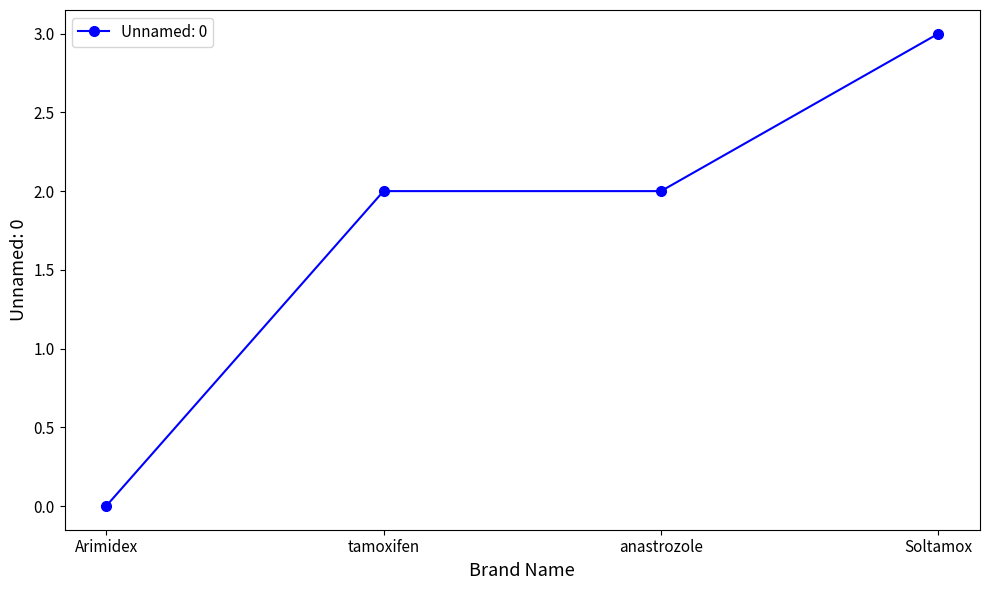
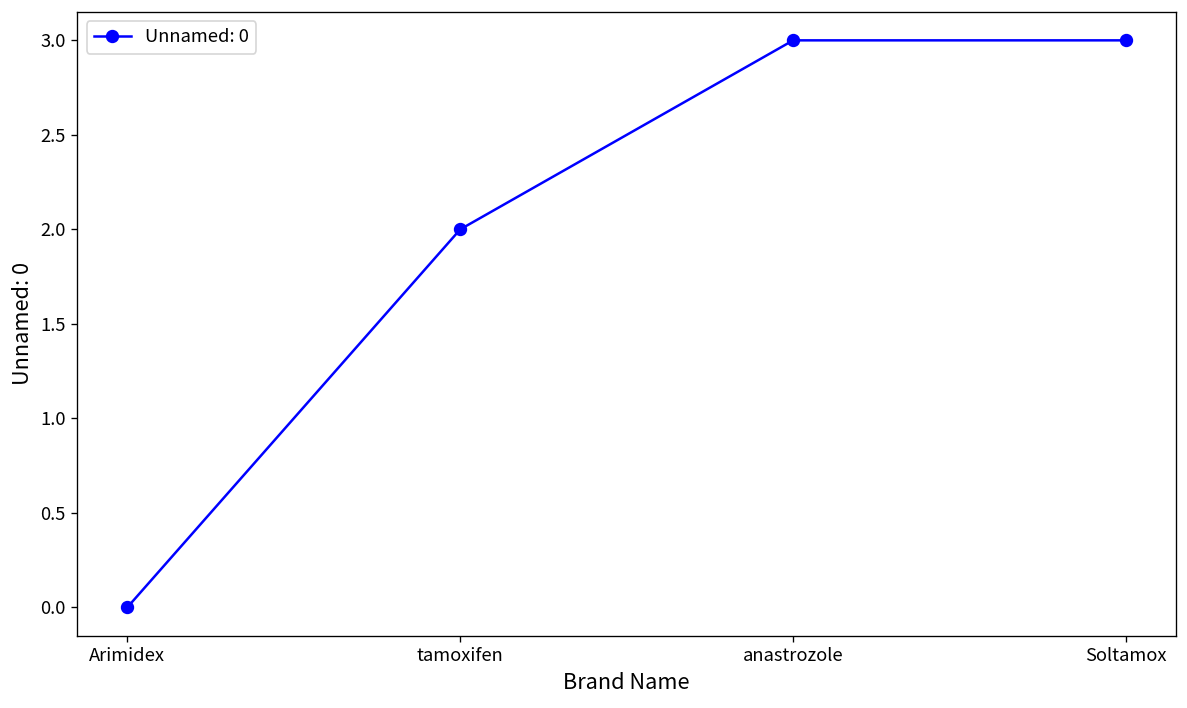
anastrozole: 2 -> 3
